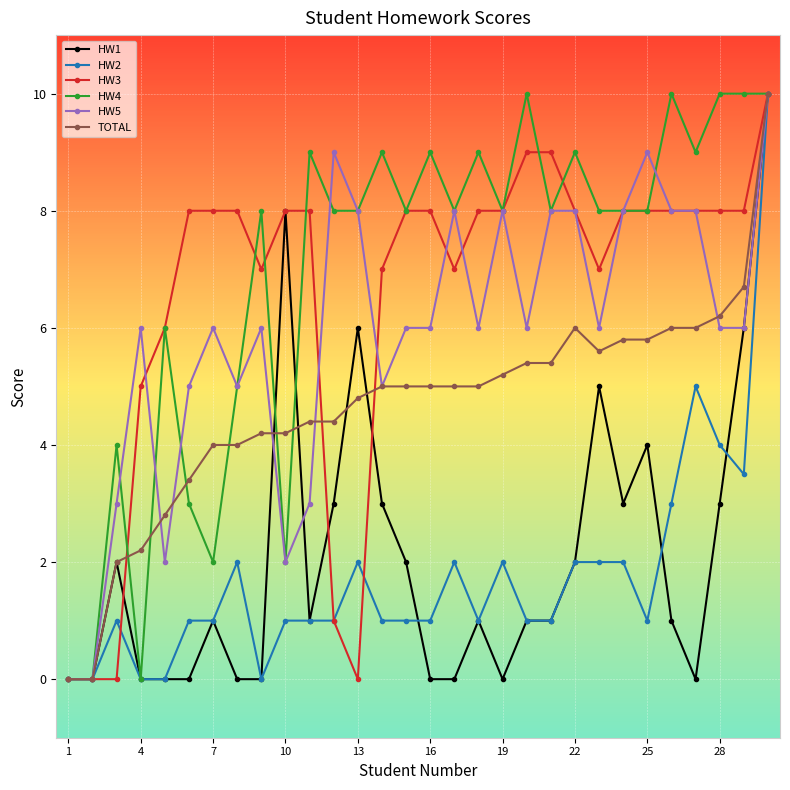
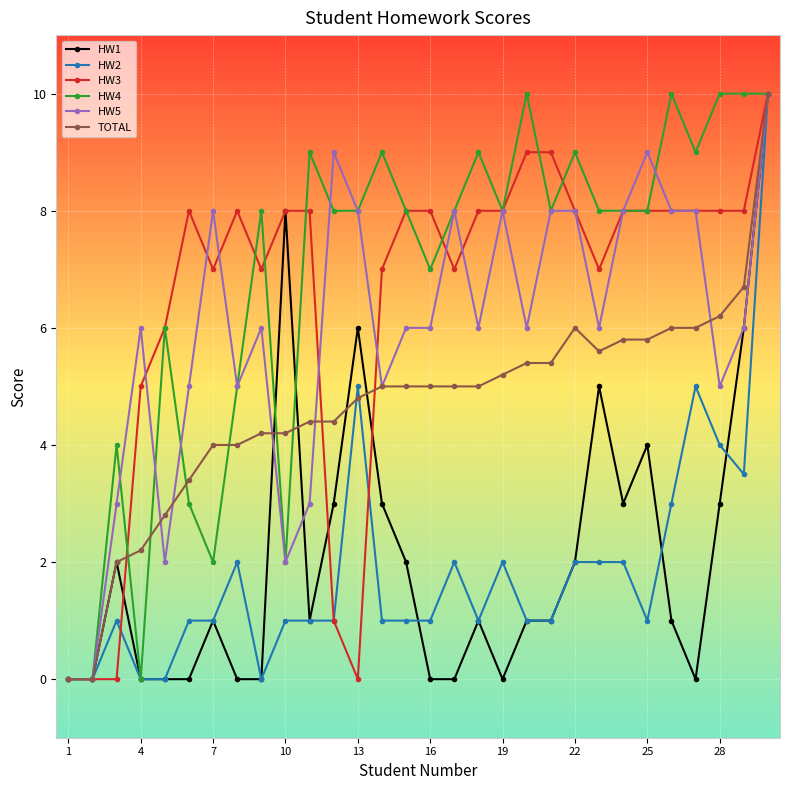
HW3, 7: 8 -> 7
HW5, 7: 6 -> 8
HW2, 13: 2 -> 5
HW4, 16: 9 -> 7
HW5, 28: 6 -> 5
